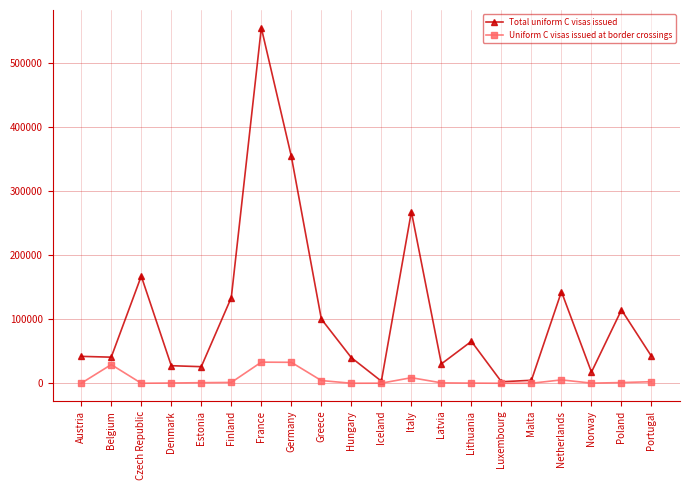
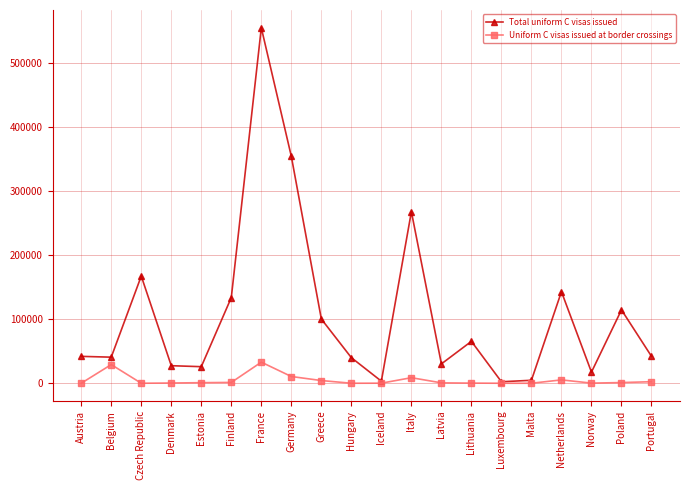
Uniform C visas issued at border crossings, Germany: 30000 -> 10000
